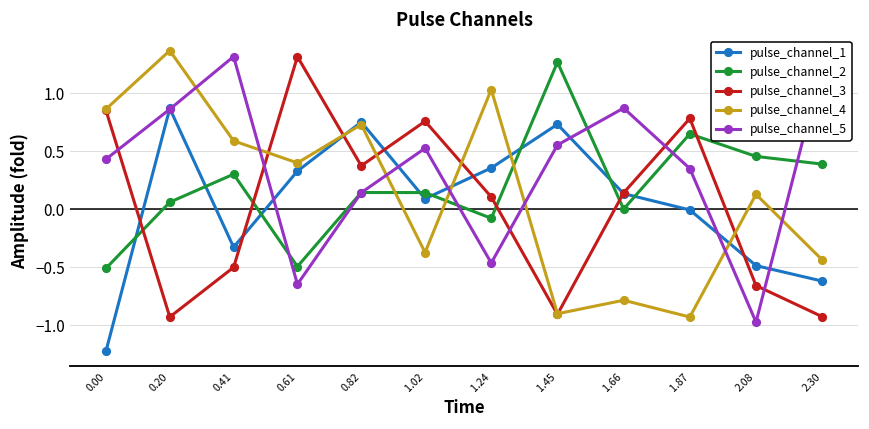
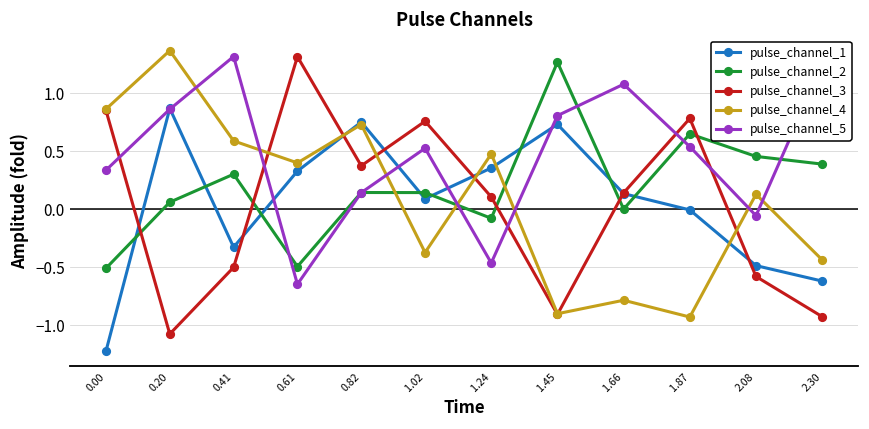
pulse_channel_5, 0.00: 0.43 -> 0.34
pulse_channel_3, 0.20: -0.93 -> -1.08
pulse_channel_4, 1.24: 1.03 -> 0.48
pulse_channel_5, 1.45: 0.55 -> 0.81
pulse_channel_5, 1.66: 0.87 -> 1.08
pulse_channel_5, 1.87: 0.35 -> 0.54
pulse_channel_3, 2.08: -0.66 -> -0.58
pulse_channel_5, 2.08: -0.97 -> -0.06
